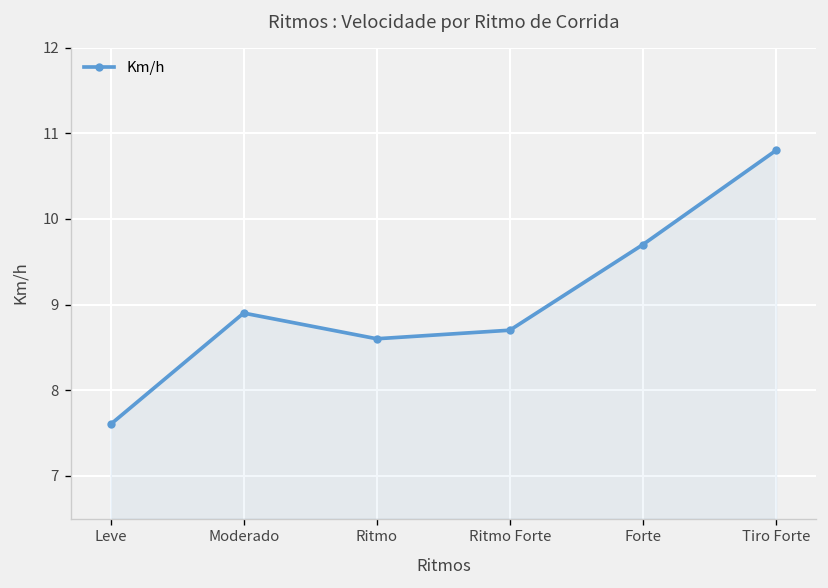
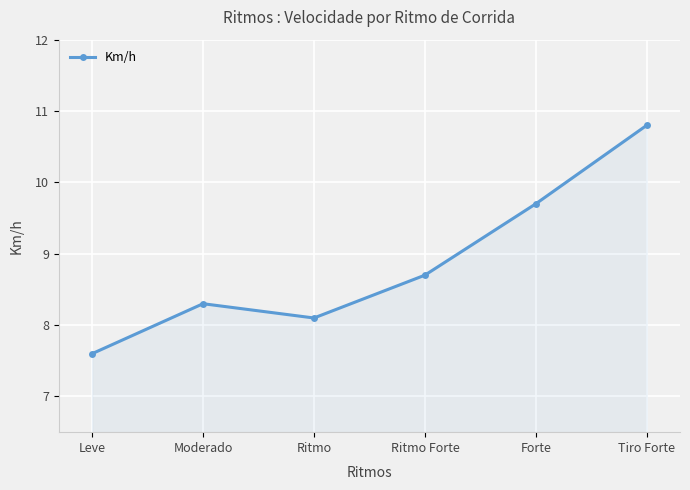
Moderado: 8.9 -> 8.3
Ritmo: 8.6 -> 8.1
